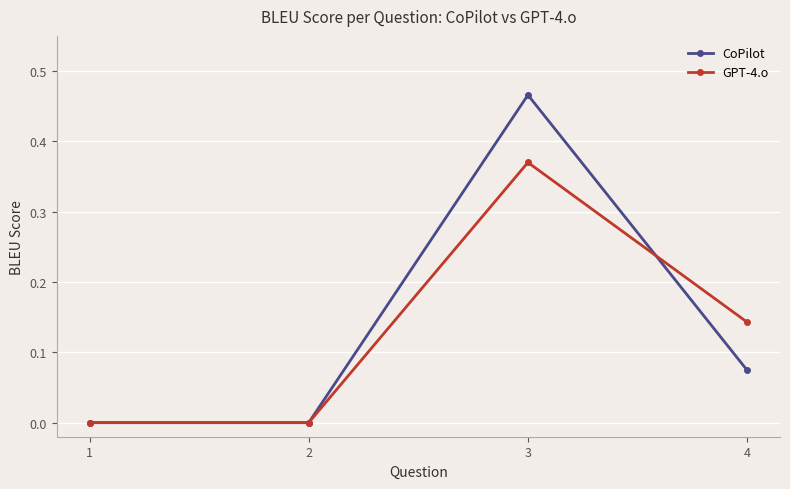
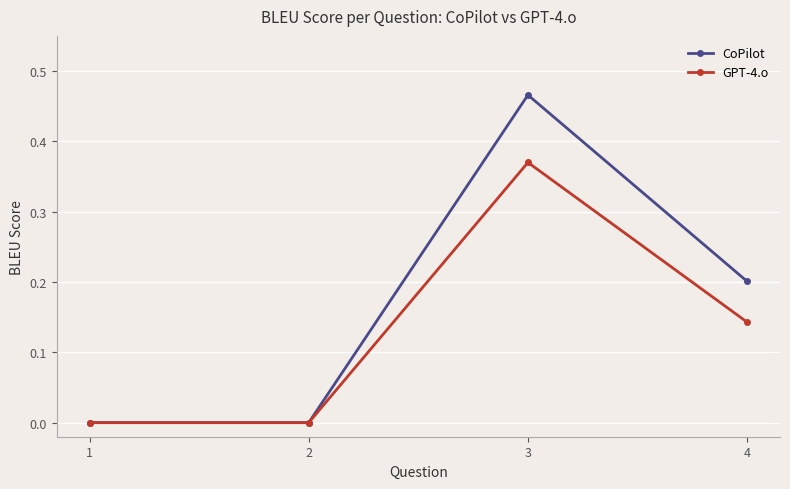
CoPilot, 4: 0.07 -> 0.20
